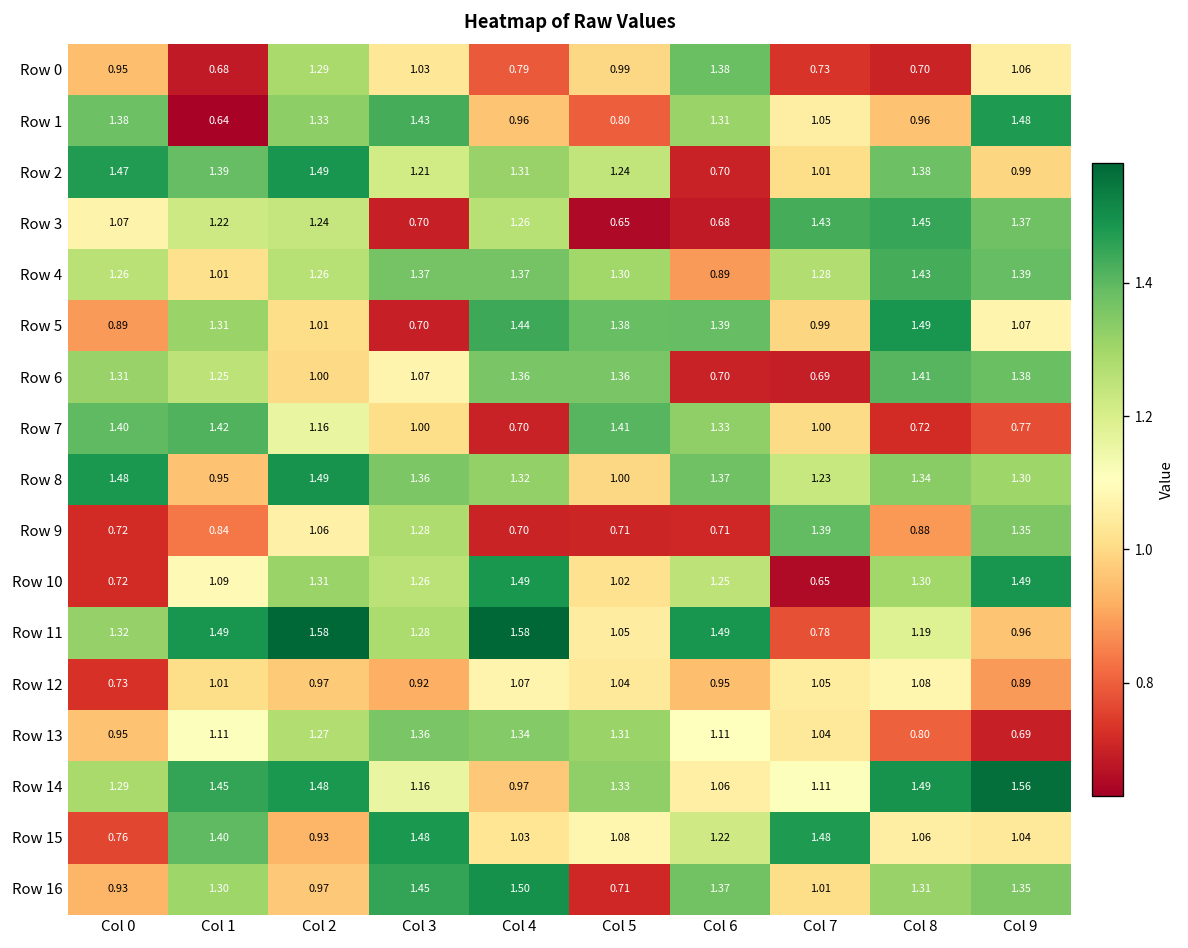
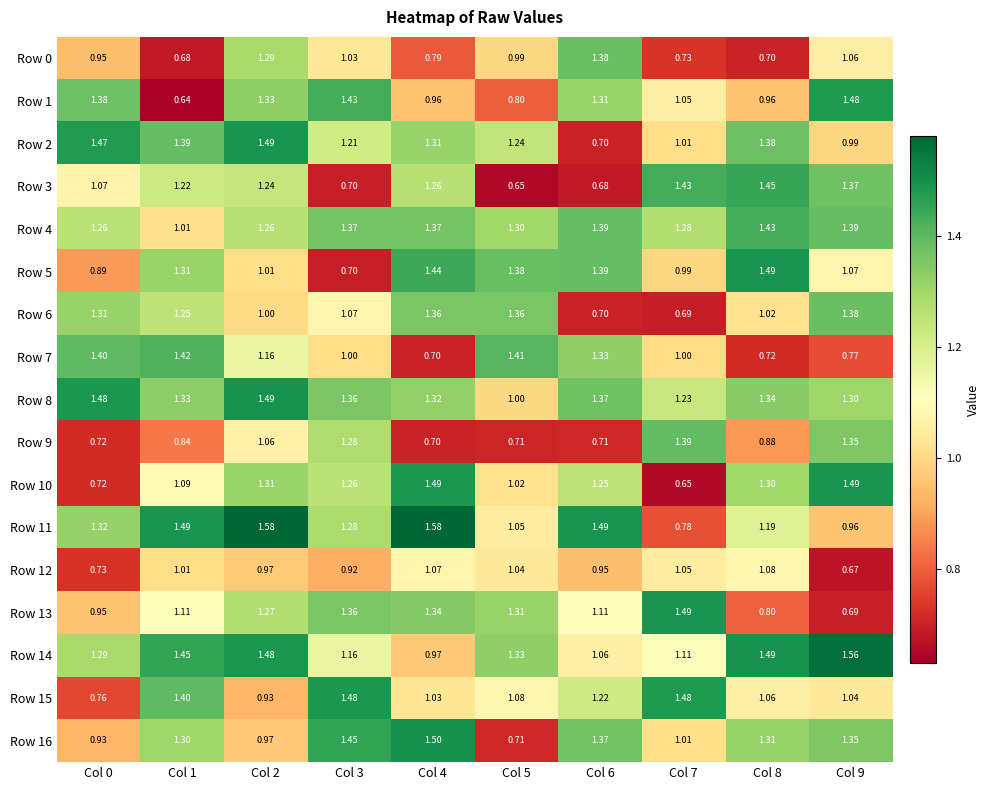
Row 4, Col 6: 0.89 -> 1.39
Row 6, Col 8: 1.41 -> 1.02
Row 8, Col 1: 0.95 -> 1.33
Row 12, Col 9: 0.89 -> 0.67
Row 13, Col 7: 1.04 -> 1.49
